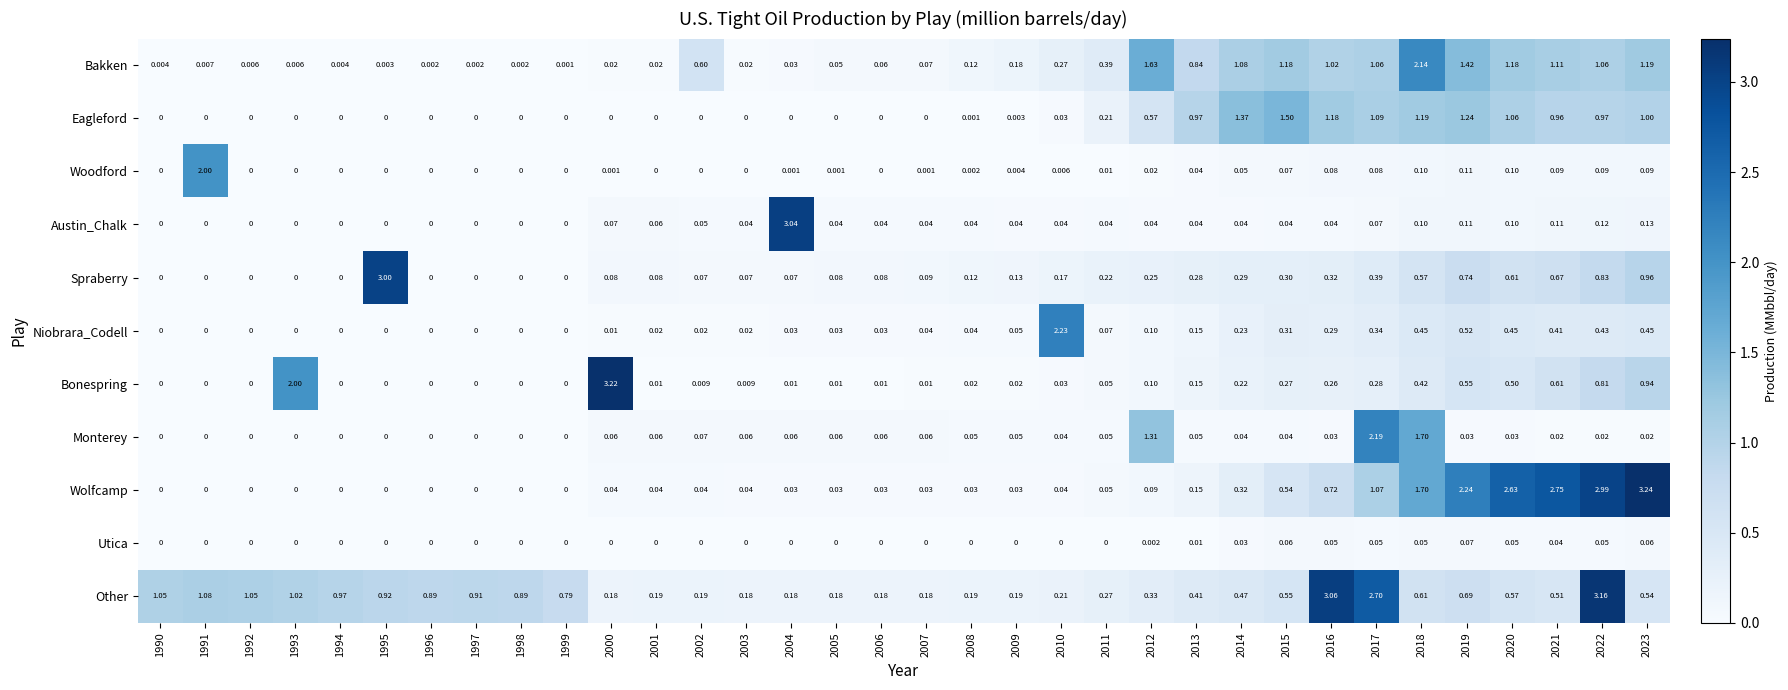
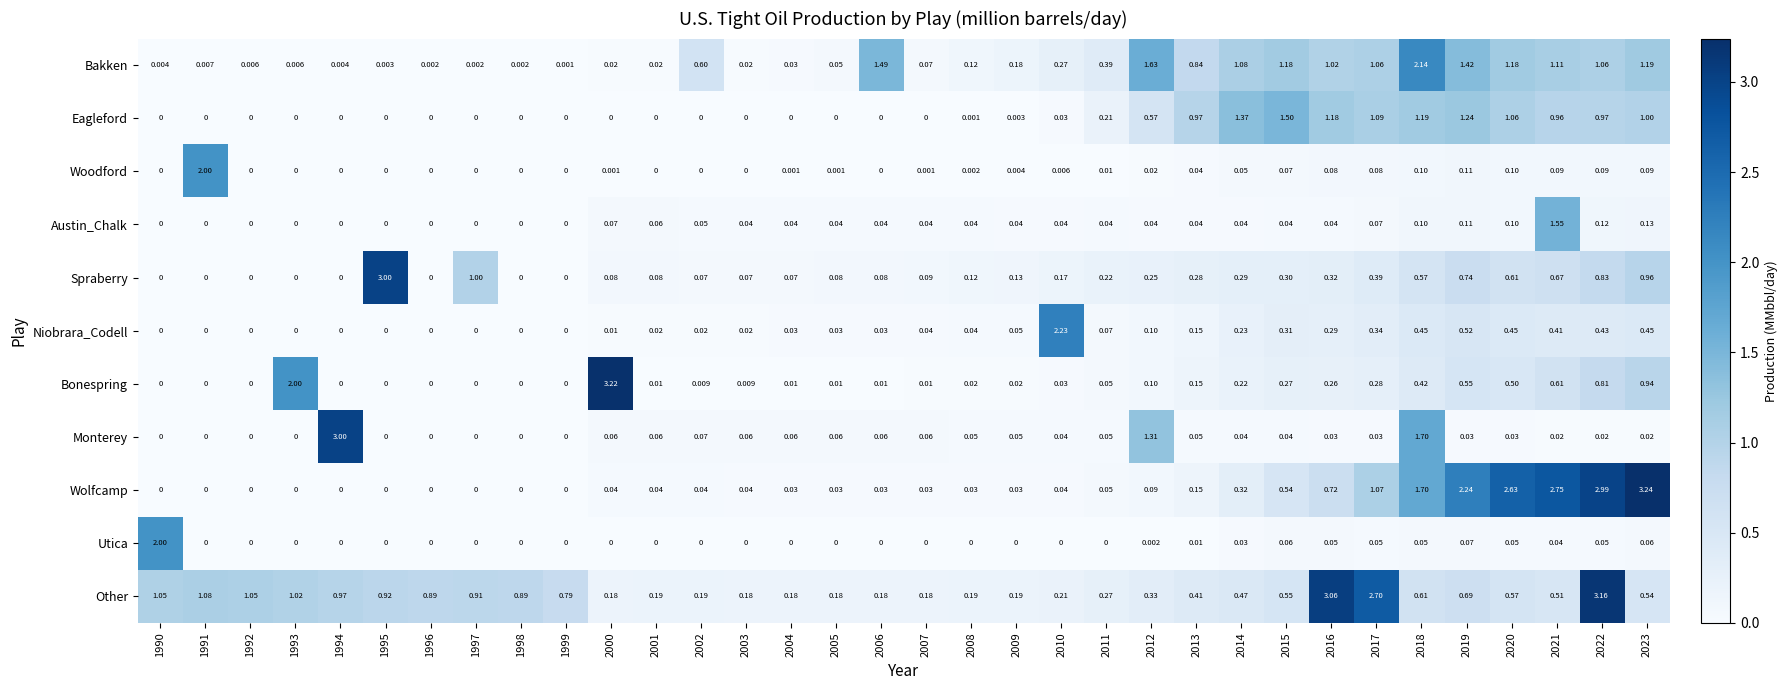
Bakken, 2006: 0.06 -> 1.49
Austin_Chalk, 2004: 3.04 -> 0.04
Austin_Chalk, 2021: 0.11 -> 1.55
Spraberry, 1997: 0 -> 1.00
Monterey, 1994: 0 -> 3.00
Monterey, 2017: 2.19 -> 0.03
Utica, 1990: 0 -> 2.00
